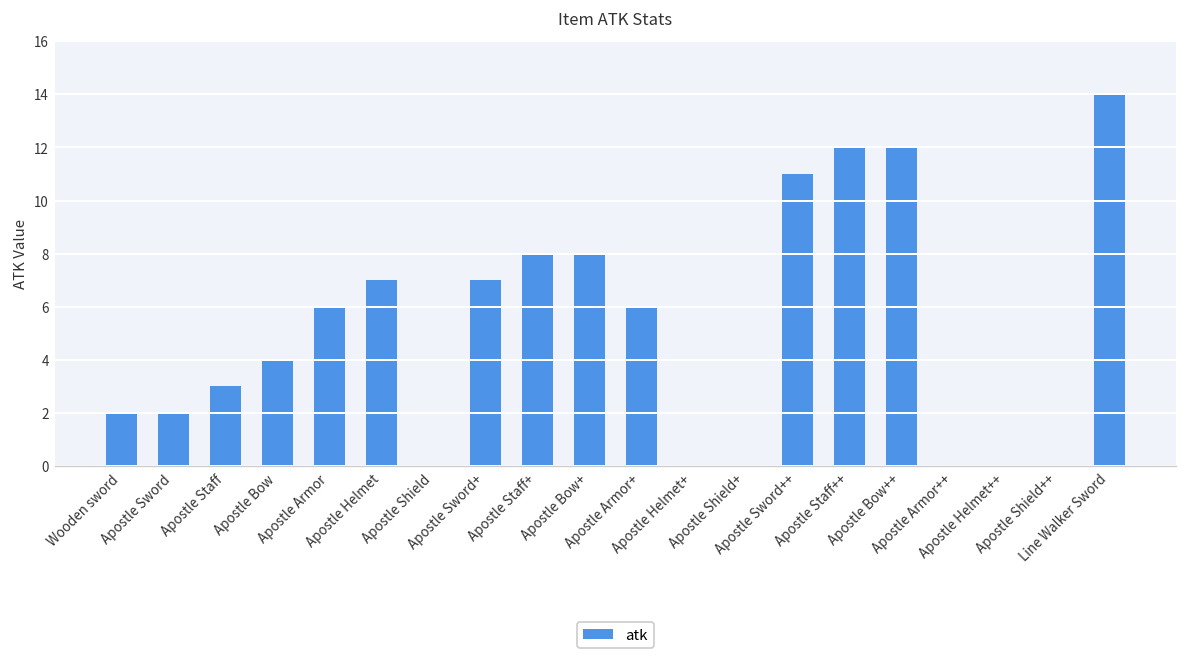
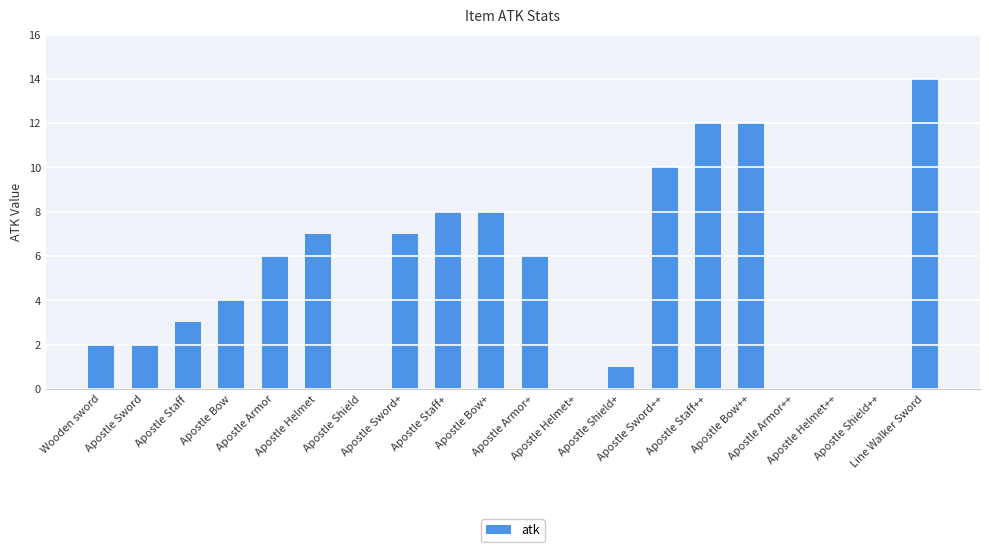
Apostle Shield+: 0 -> 1
Apostle Sword++: 11 -> 10
